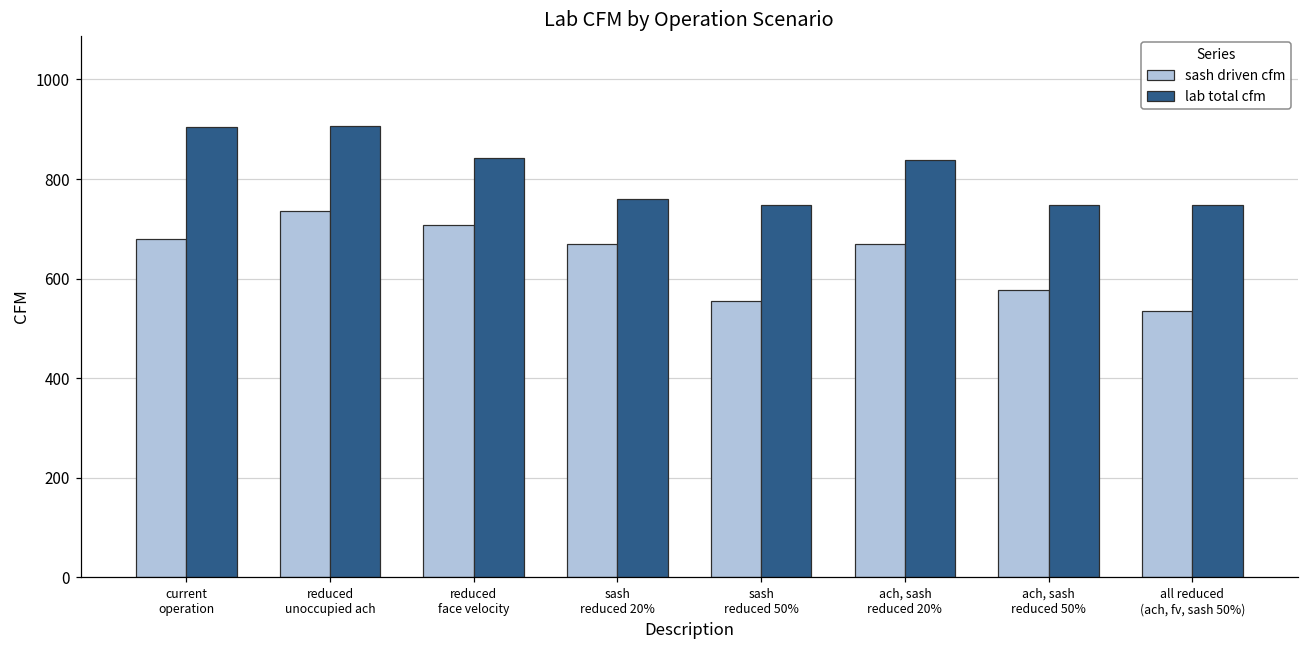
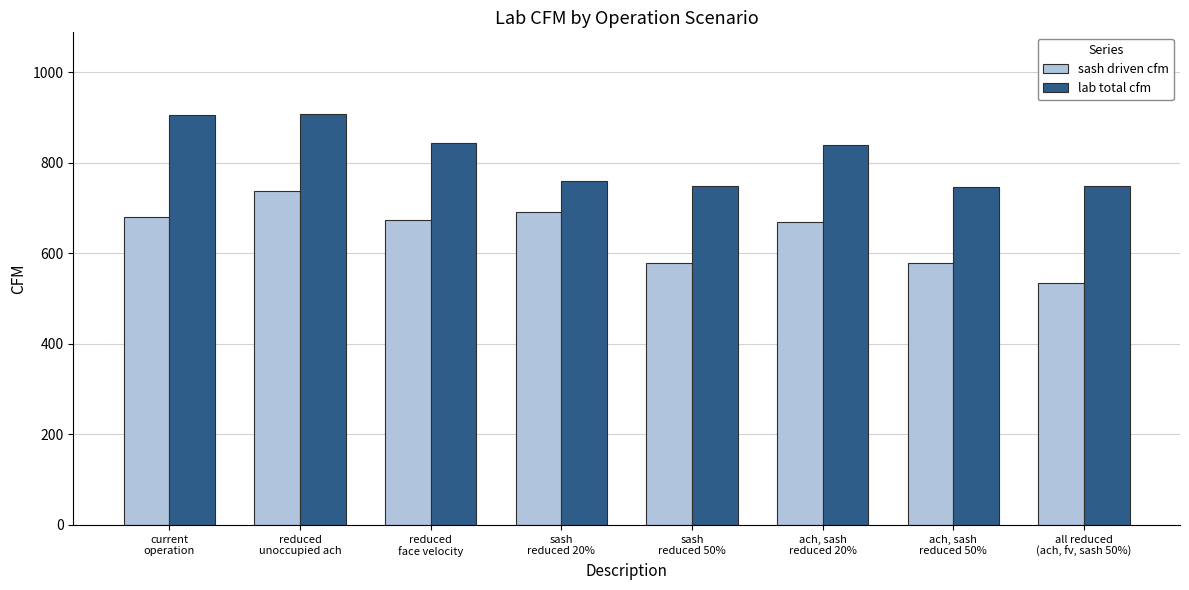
sash driven cfm, reduced face velocity: 710 -> 670
sash driven cfm, sash reduced 20%: 670 -> 690
sash driven cfm, sash reduced 50%: 560 -> 580
